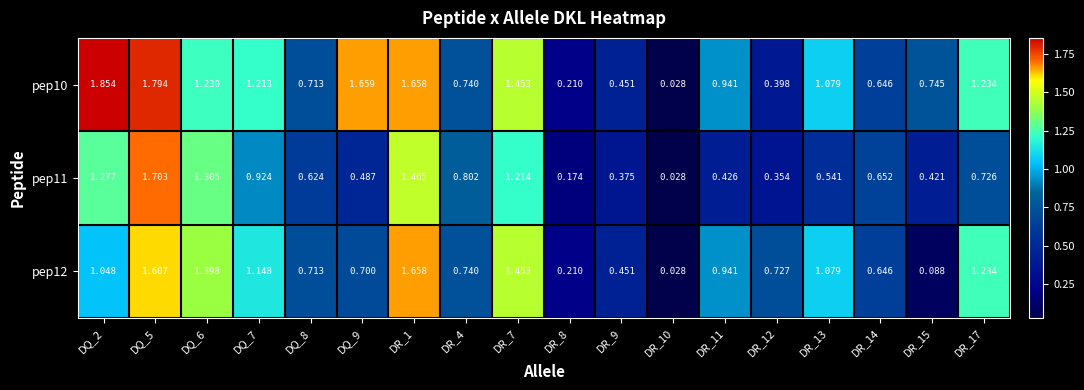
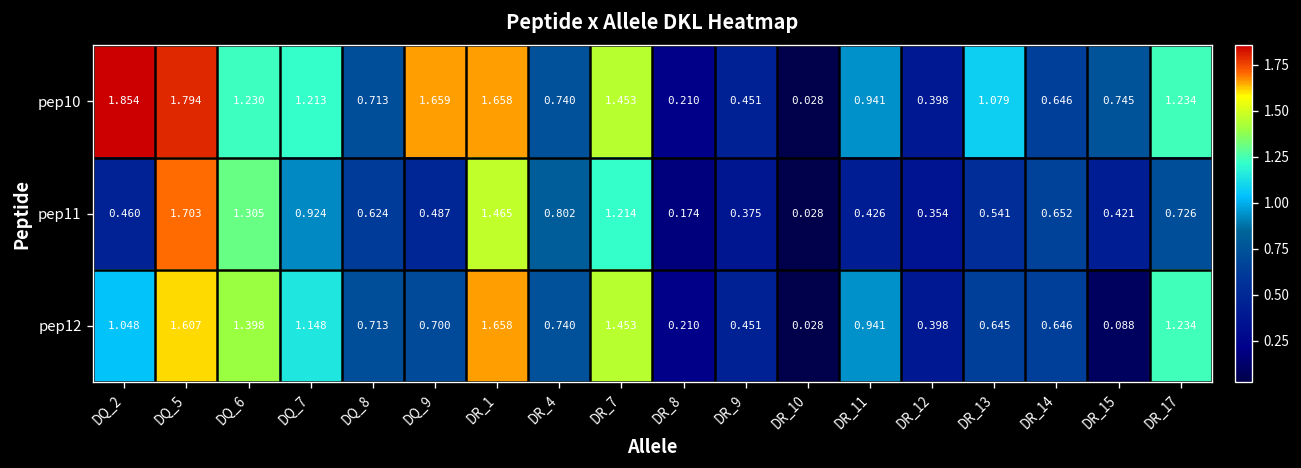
pep11, DQ_2: 1.277 -> 0.460
pep12, DR_12: 0.727 -> 0.398
pep12, DR_13: 1.079 -> 0.645
